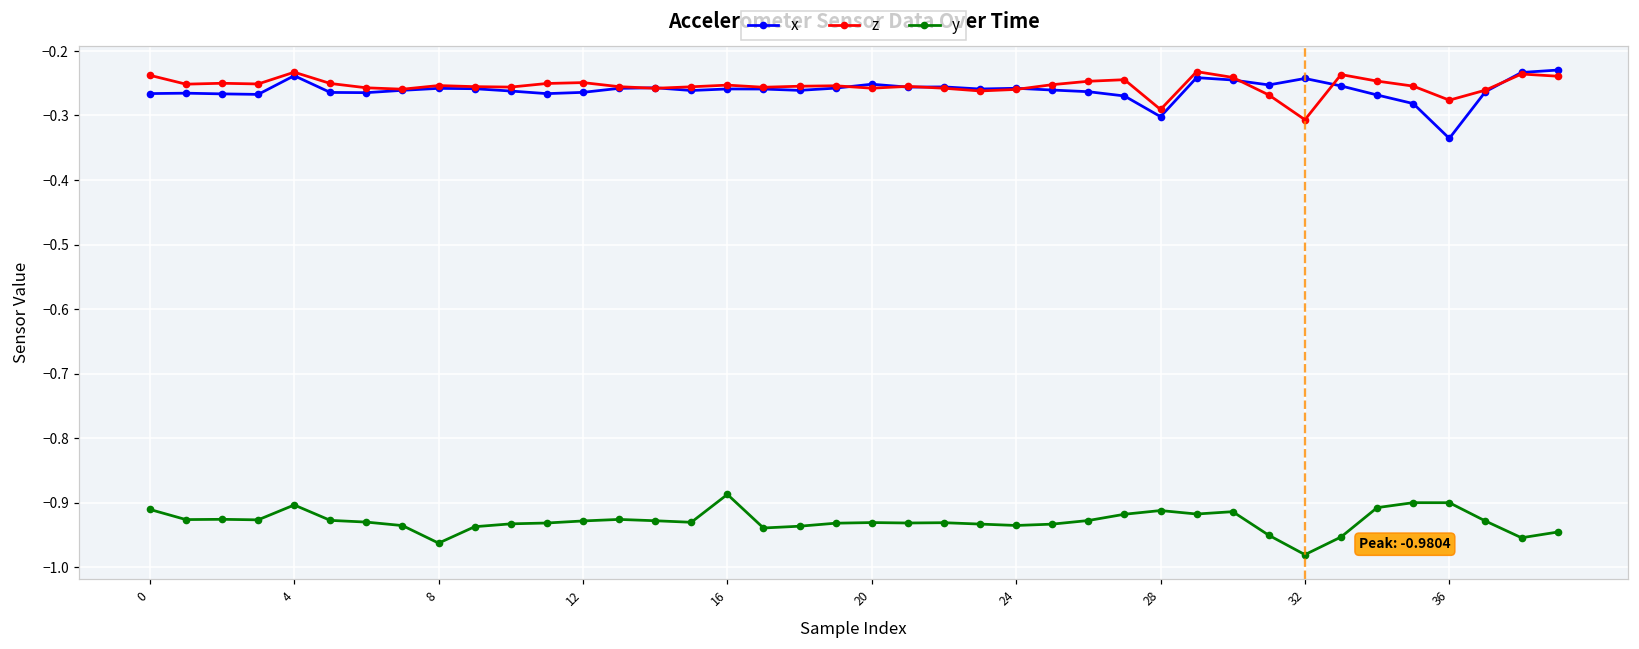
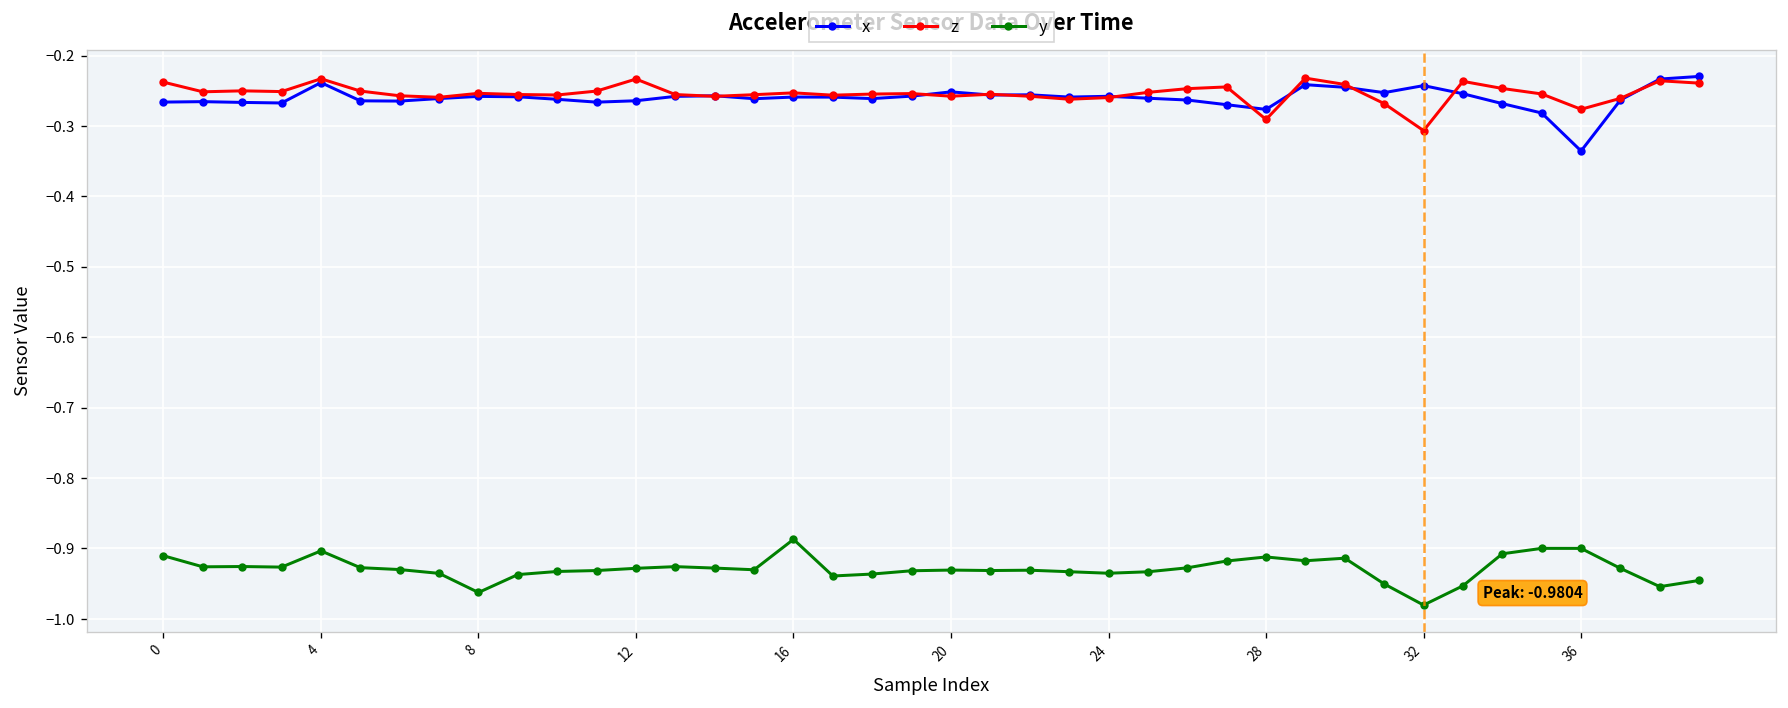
z, 12: -0.25 -> -0.23
x, 28: -0.30 -> -0.28
